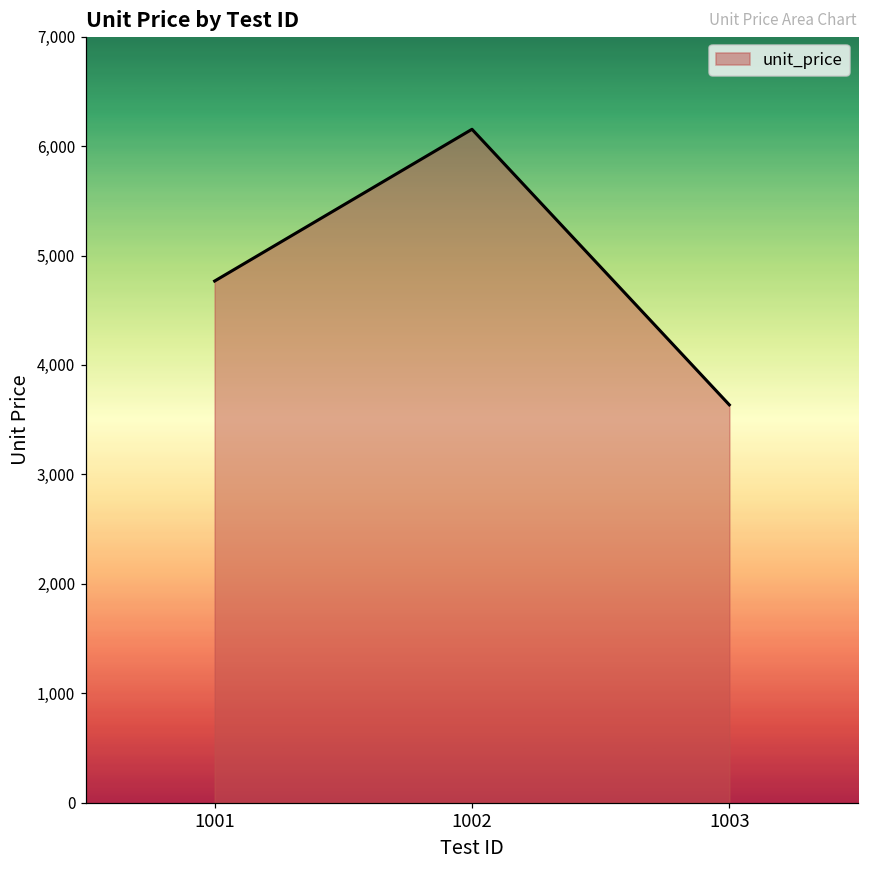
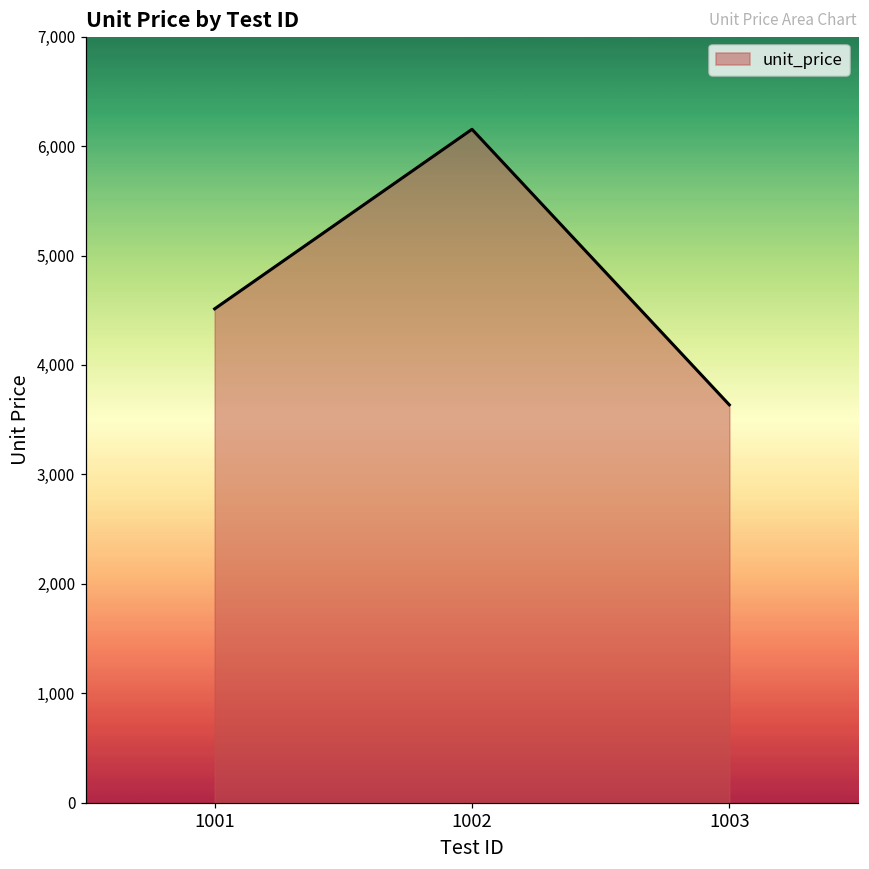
1001: 4,800 -> 4,500
